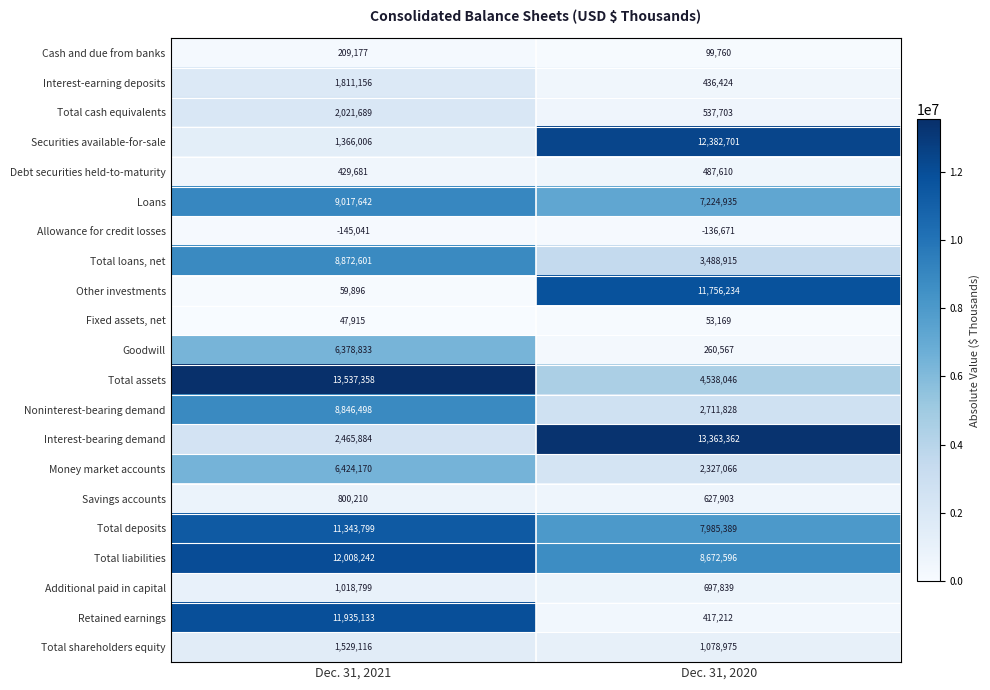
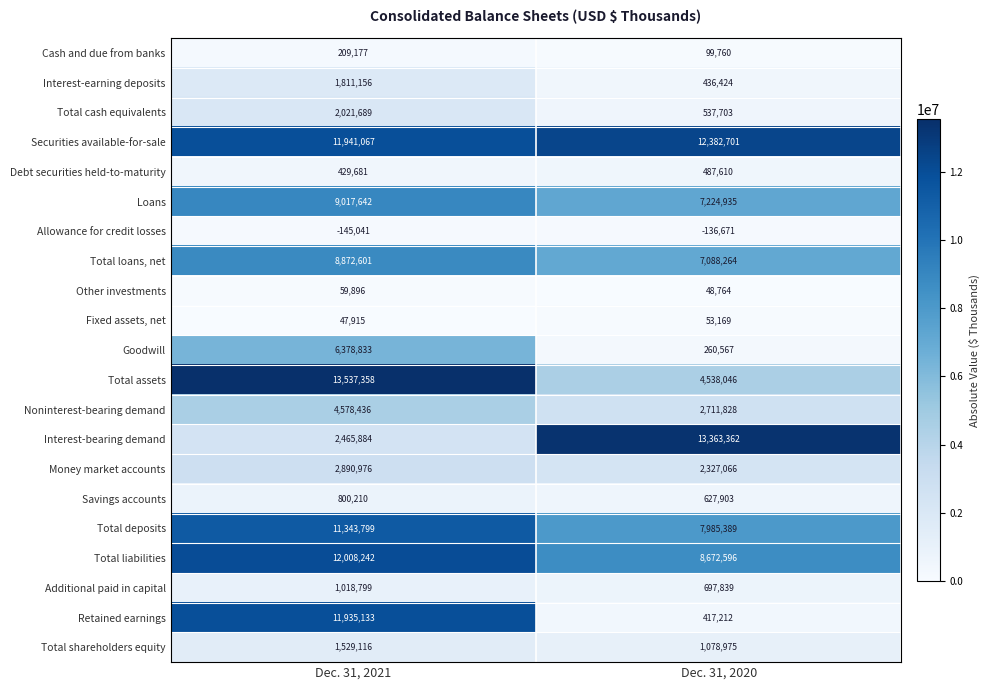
Securities available-for-sale, Dec. 31, 2021: 1,366,006 -> 11,941,067
Total loans, net, Dec. 31, 2020: 3,488,915 -> 7,088,264
Other investments, Dec. 31, 2020: 11,756,234 -> 48,764
Noninterest-bearing demand, Dec. 31, 2021: 8,846,498 -> 4,578,436
Money market accounts, Dec. 31, 2021: 6,424,170 -> 2,890,976
